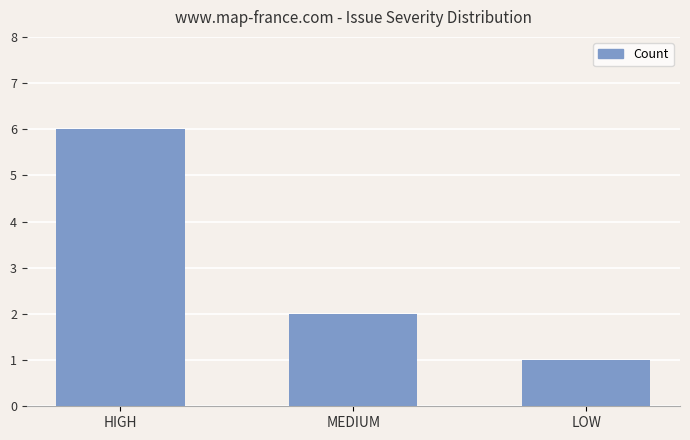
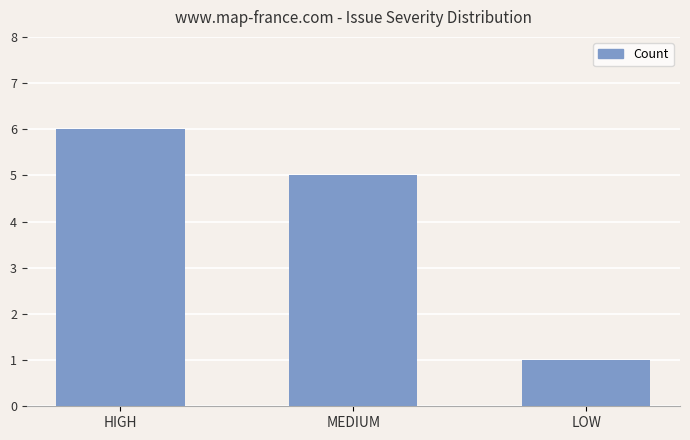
MEDIUM: 2 -> 5
